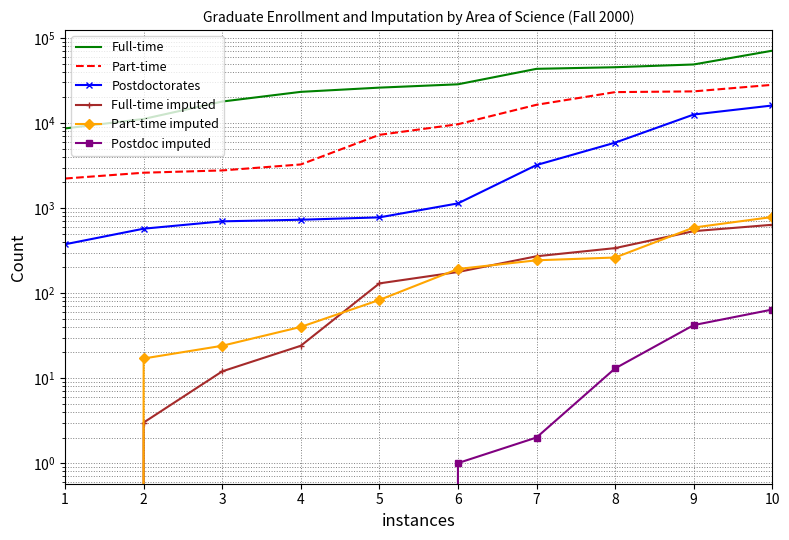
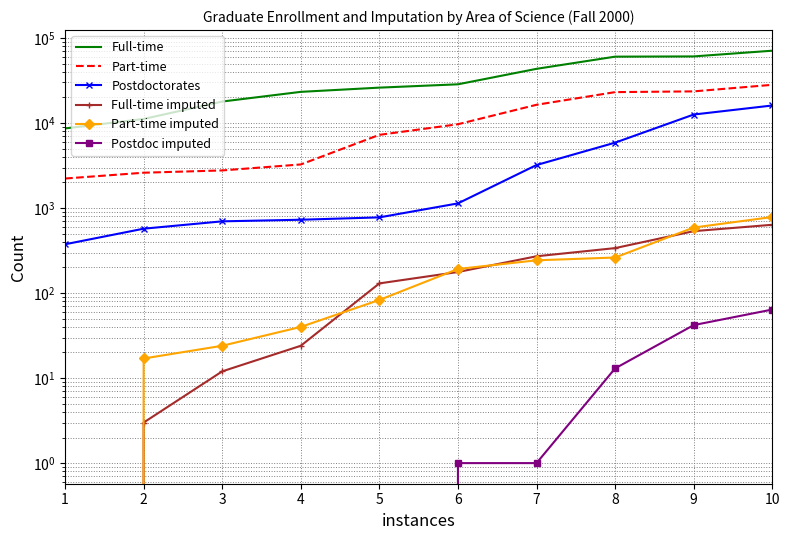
Postdoc imputed, 7: 2 -> 1
Full-time, 8: 50000 -> 60000
Full-time, 9: 50000 -> 60000
